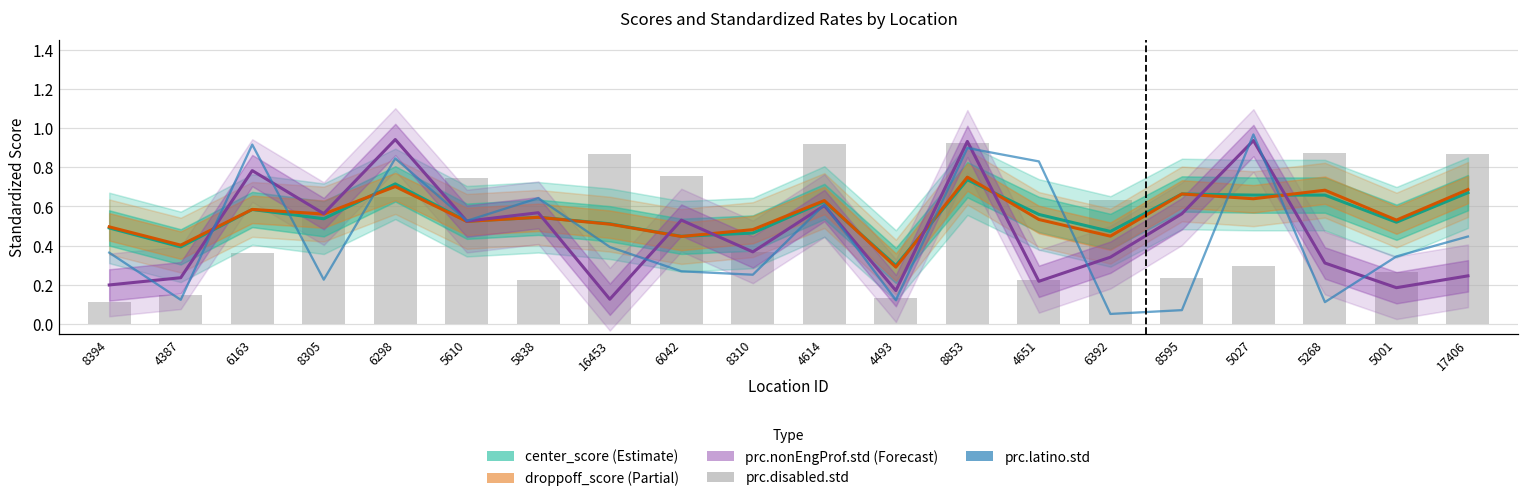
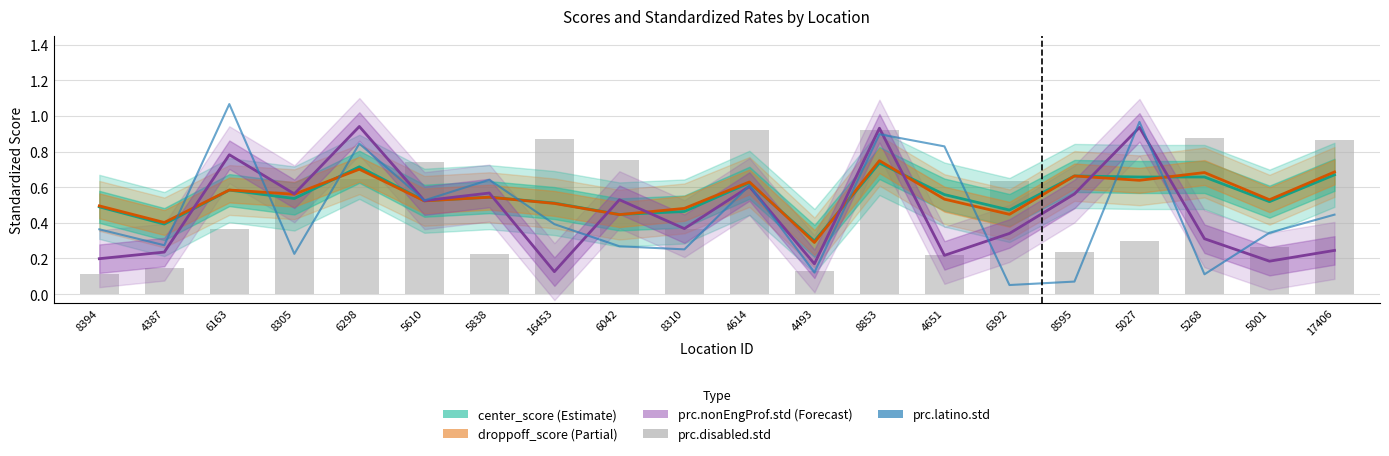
prc.latino.std, 4387: 0.12 -> 0.27
prc.latino.std, 6163: 0.92 -> 1.07
